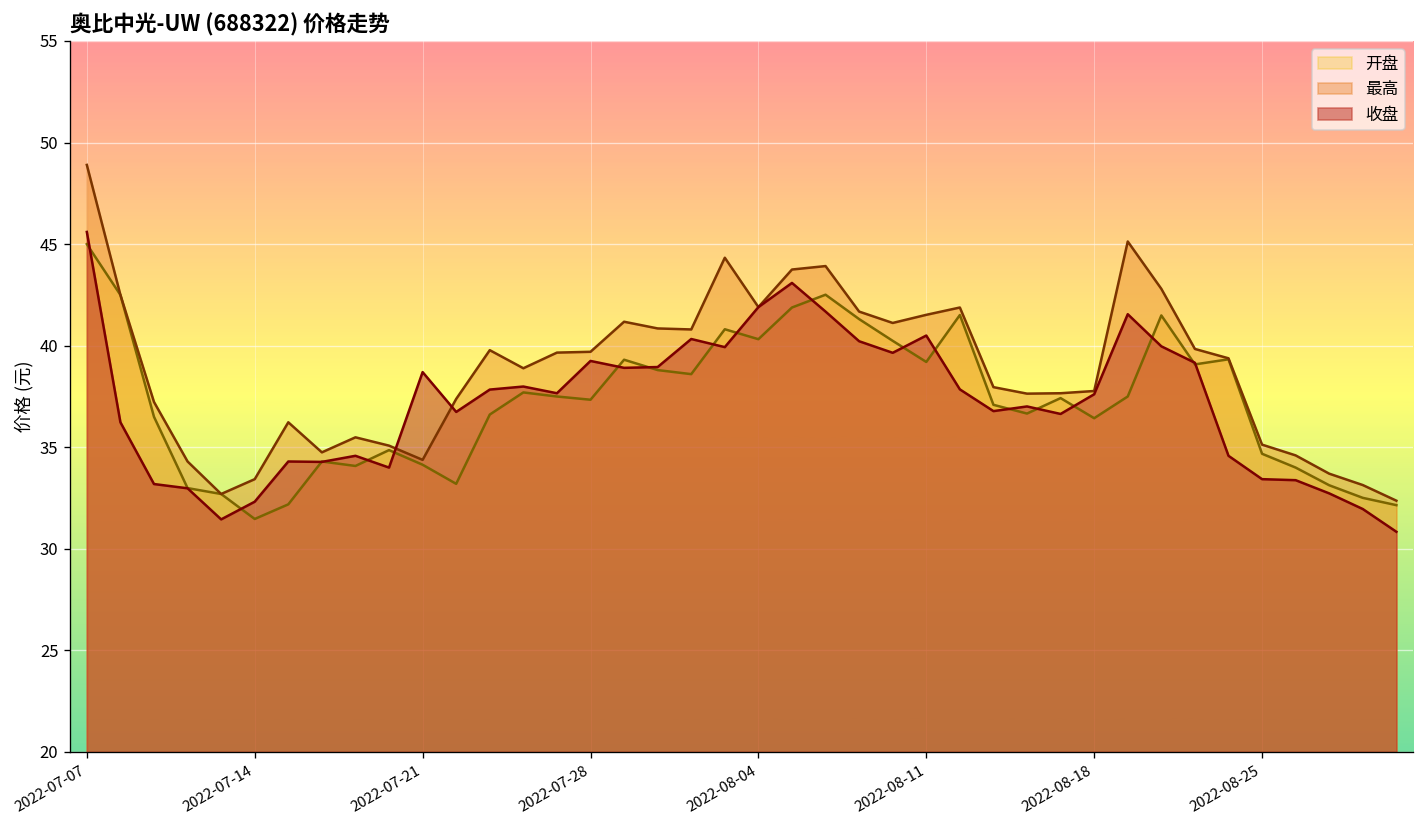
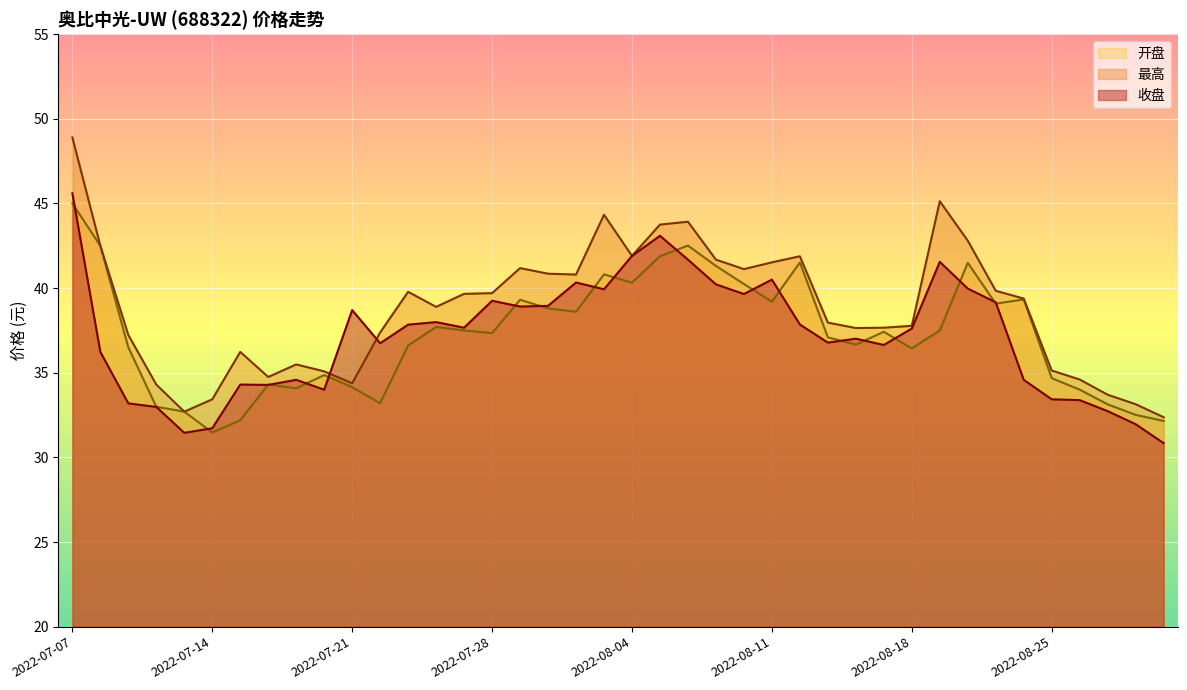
收盘, 2022-07-14: 32.3 -> 31.7
